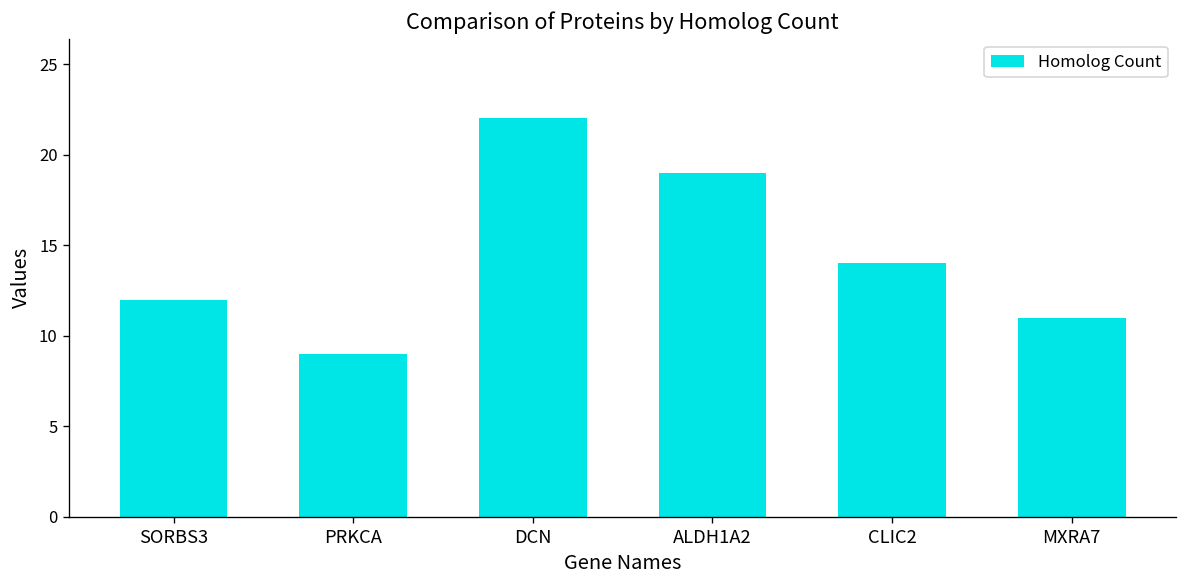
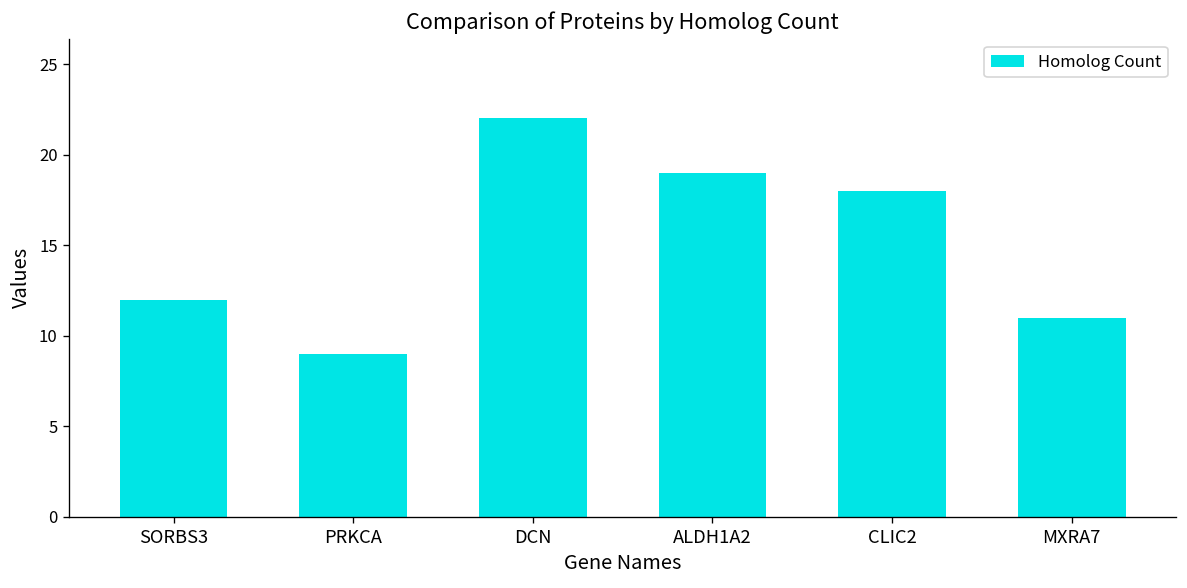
CLIC2: 14 -> 18
